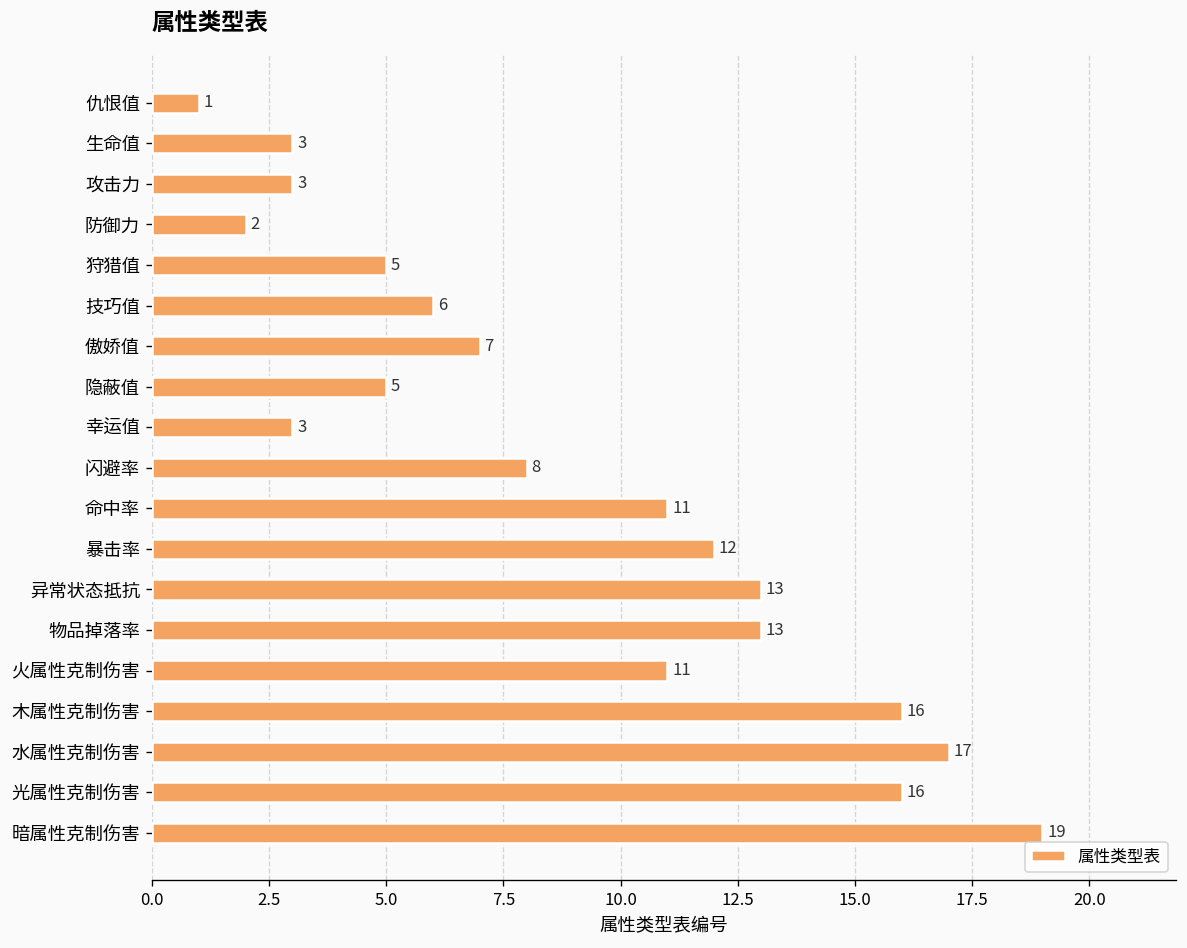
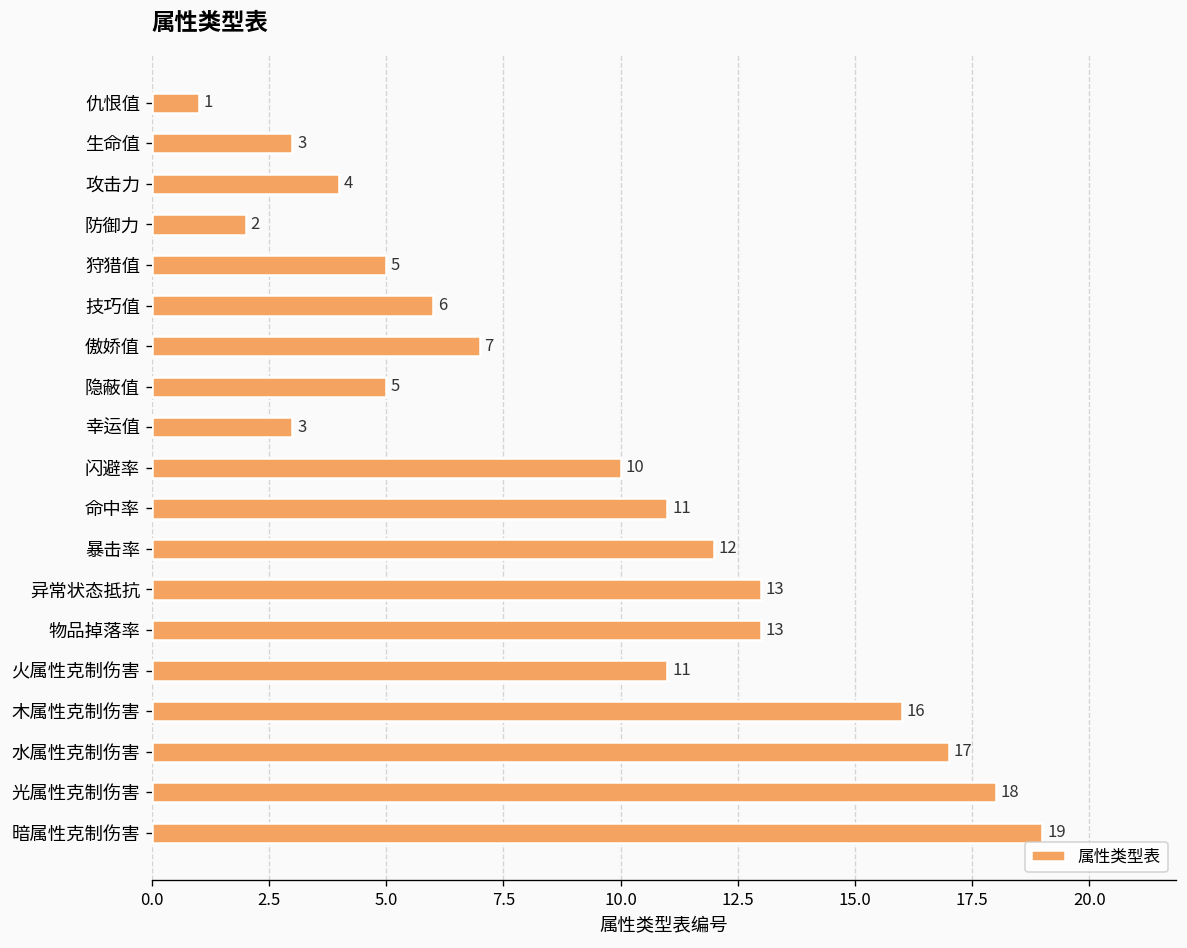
攻击力: 3 -> 4
闪避率: 8 -> 10
光属性克制伤害: 16 -> 18
